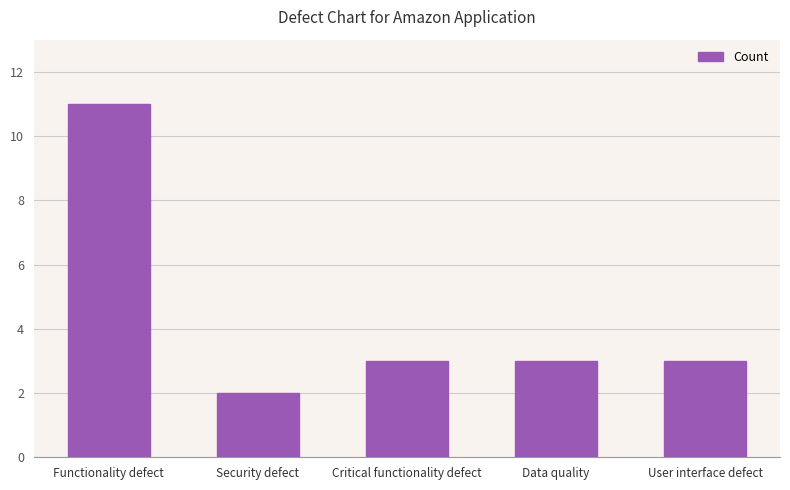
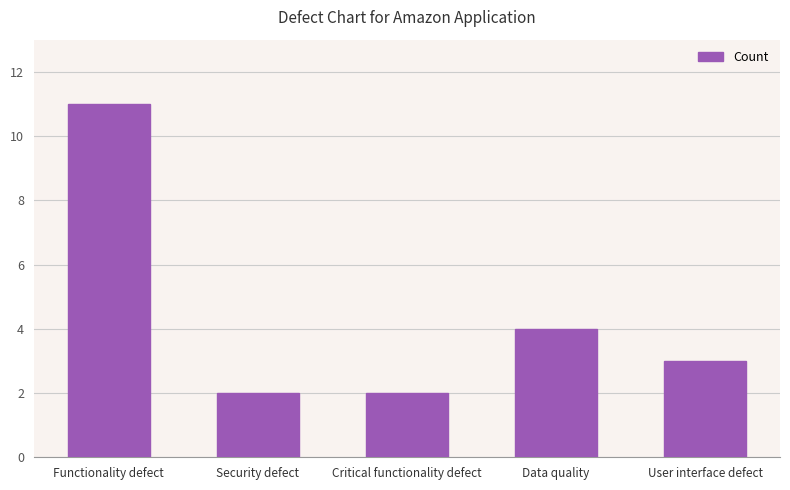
Critical functionality defect: 3 -> 2
Data quality: 3 -> 4
